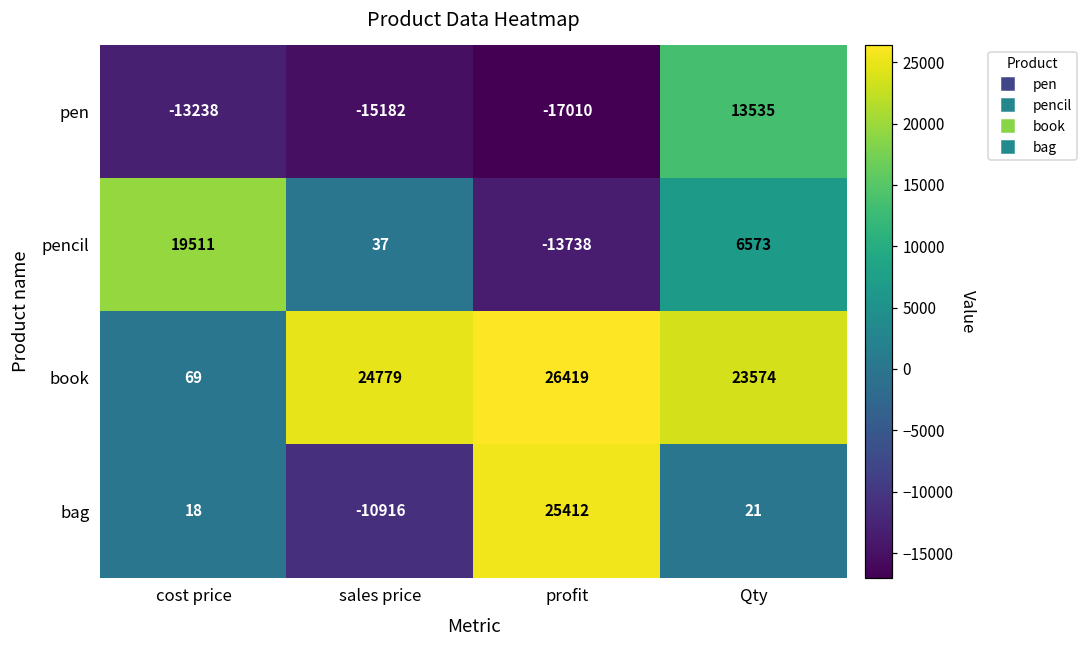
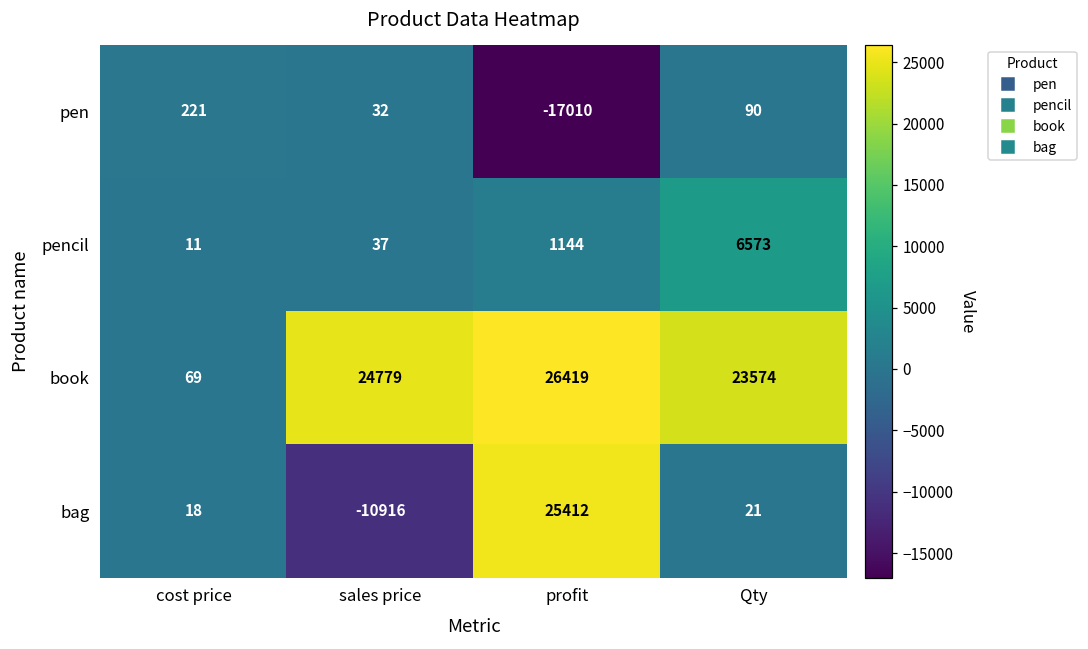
pen, cost price: -13238 -> 221
pen, sales price: -15182 -> 32
pen, Qty: 13535 -> 90
pencil, cost price: 19511 -> 11
pencil, profit: -13738 -> 1144
